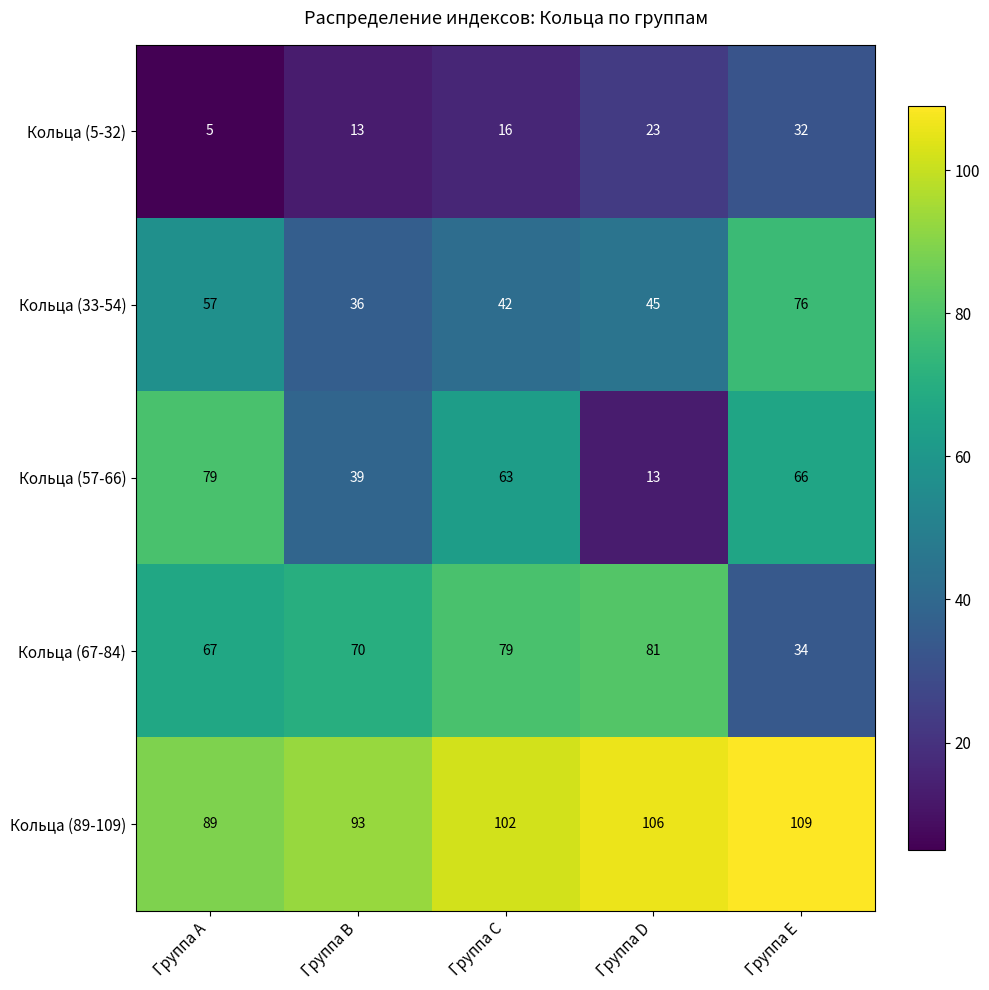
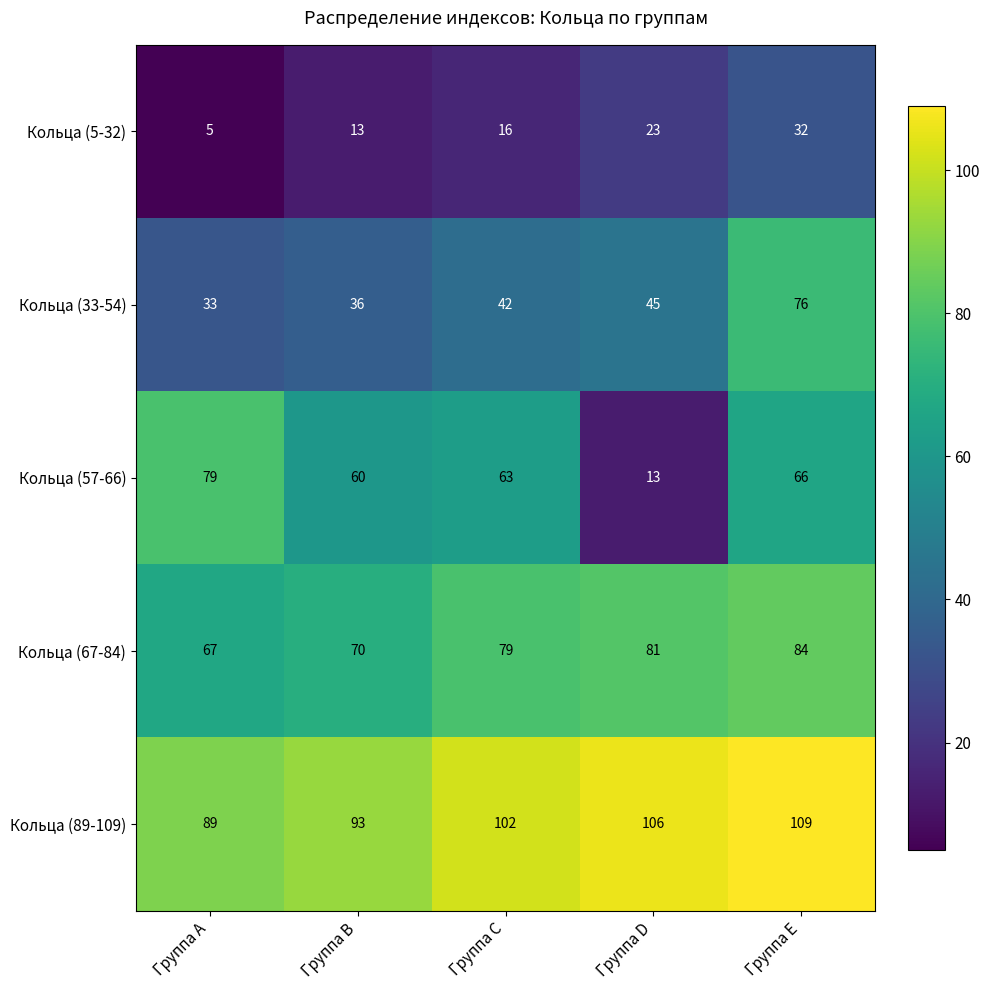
Кольца (33-54), Группа A: 57 -> 33
Кольца (57-66), Группа B: 39 -> 60
Кольца (67-84), Группа E: 34 -> 84
